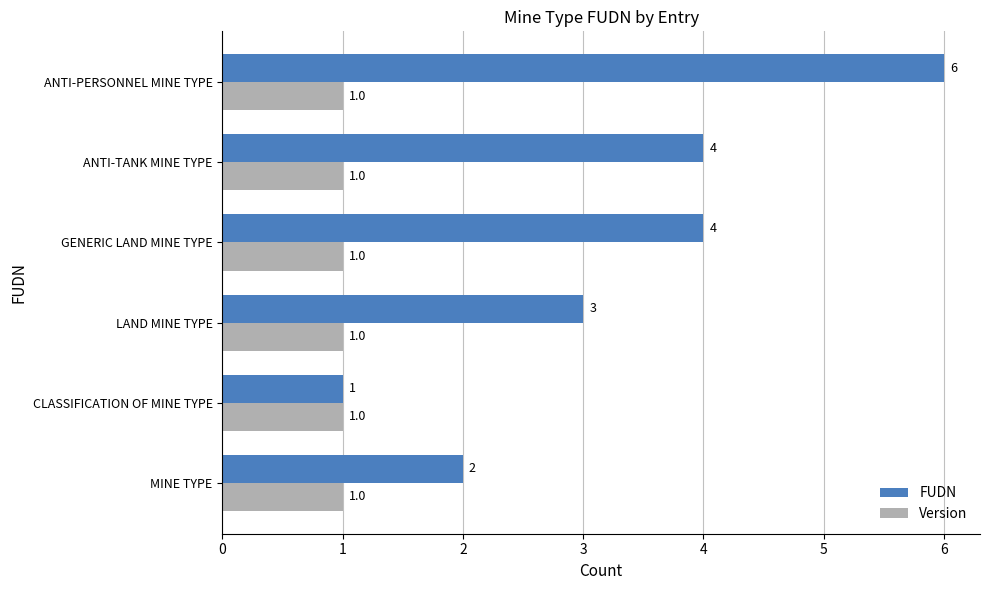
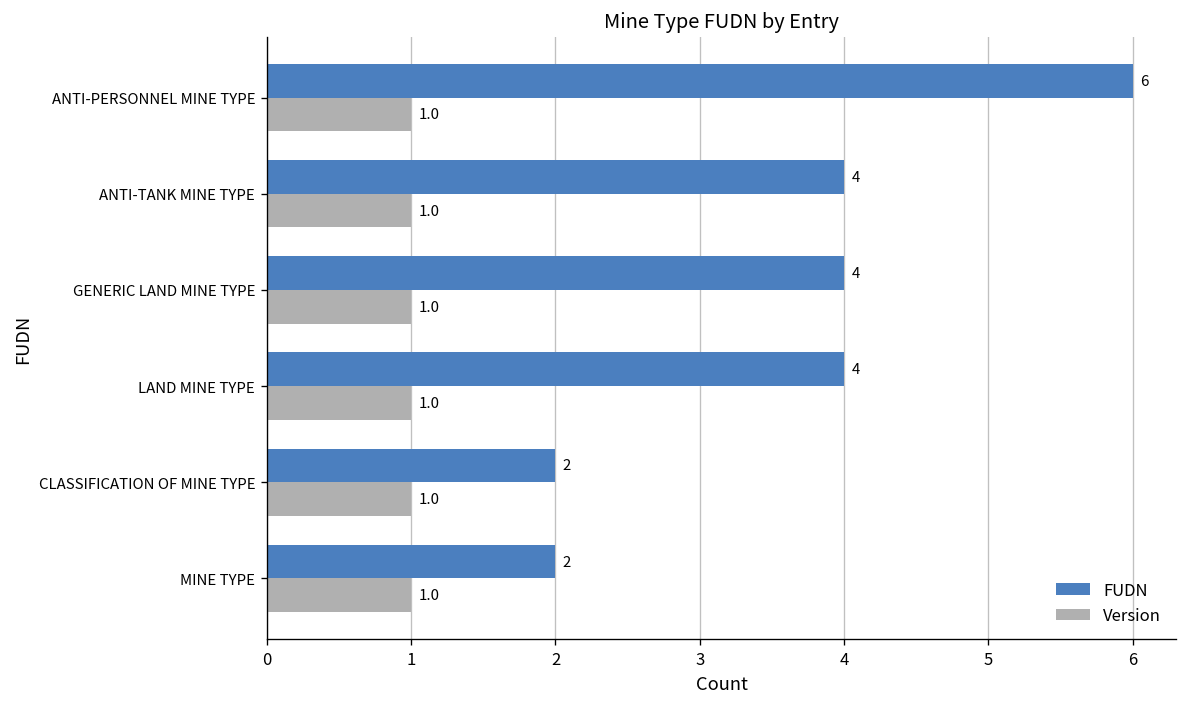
FUDN, LAND MINE TYPE: 3 -> 4
FUDN, CLASSIFICATION OF MINE TYPE: 1 -> 2
